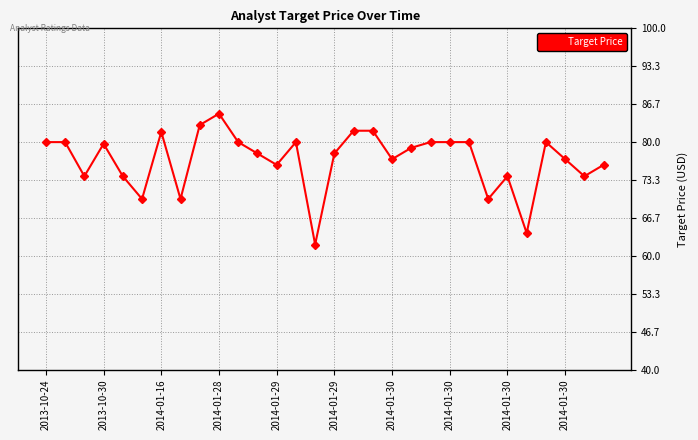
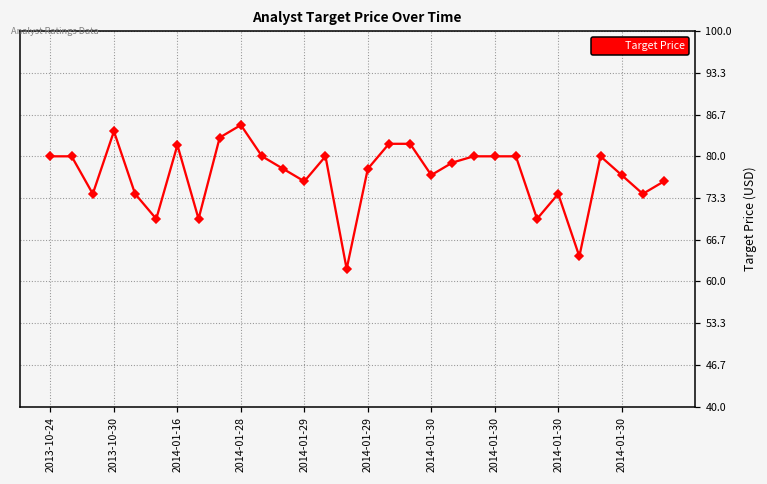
2013-10-30: 80 -> 84
